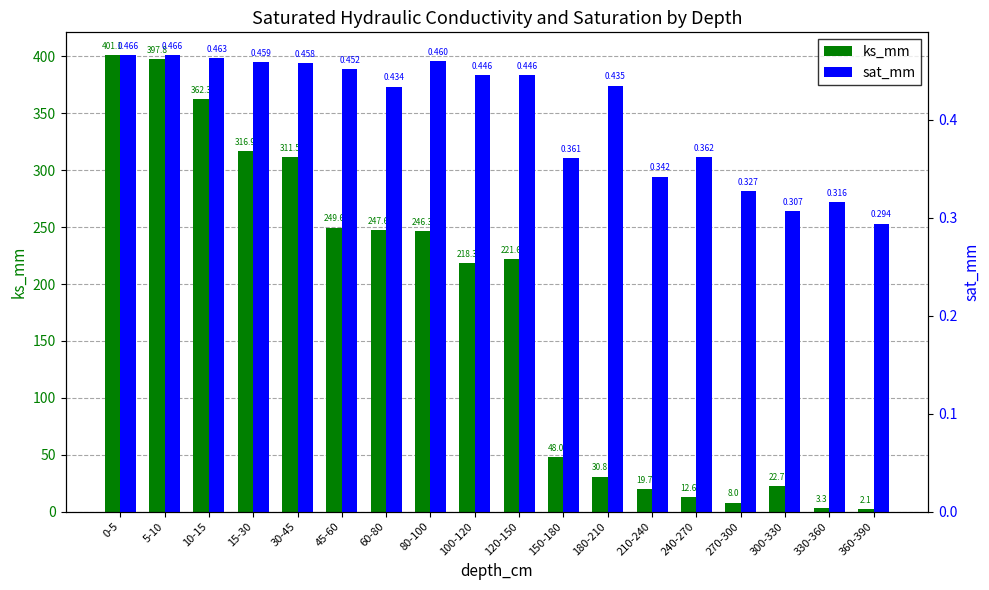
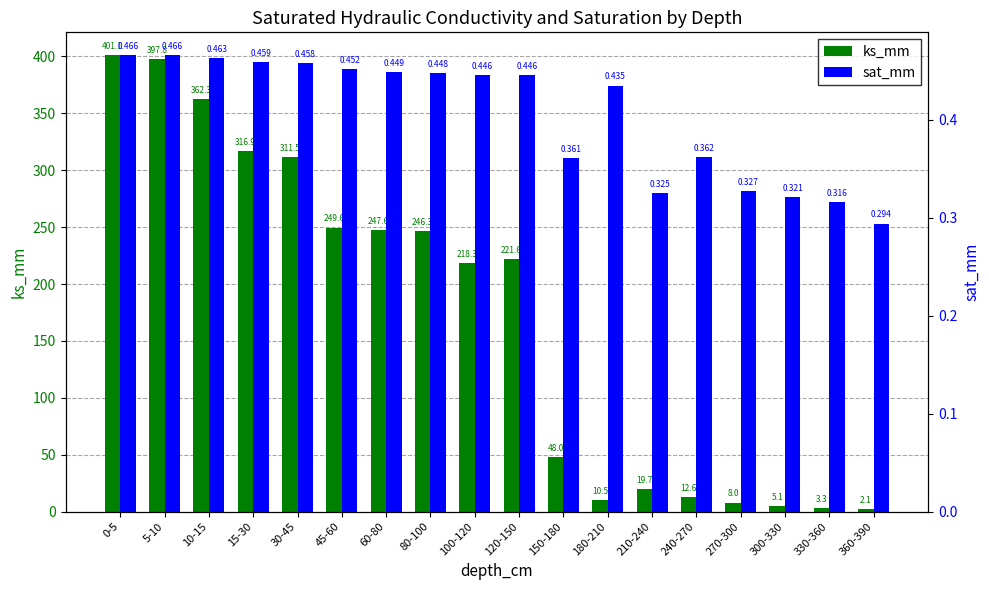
ks_mm, 180-210: 30.8 -> 10.5
ks_mm, 300-330: 22.7 -> 5.1
sat_mm, 60-80: 0.434 -> 0.449
sat_mm, 80-100: 0.460 -> 0.448
sat_mm, 210-240: 0.342 -> 0.325
sat_mm, 300-330: 0.307 -> 0.321
